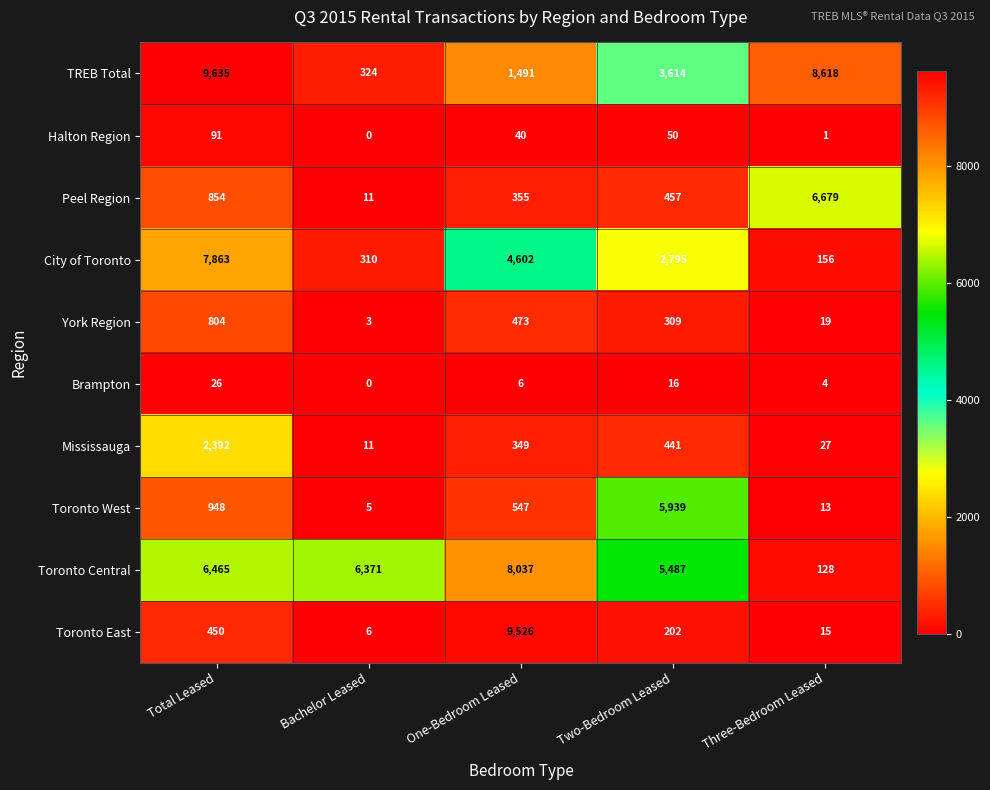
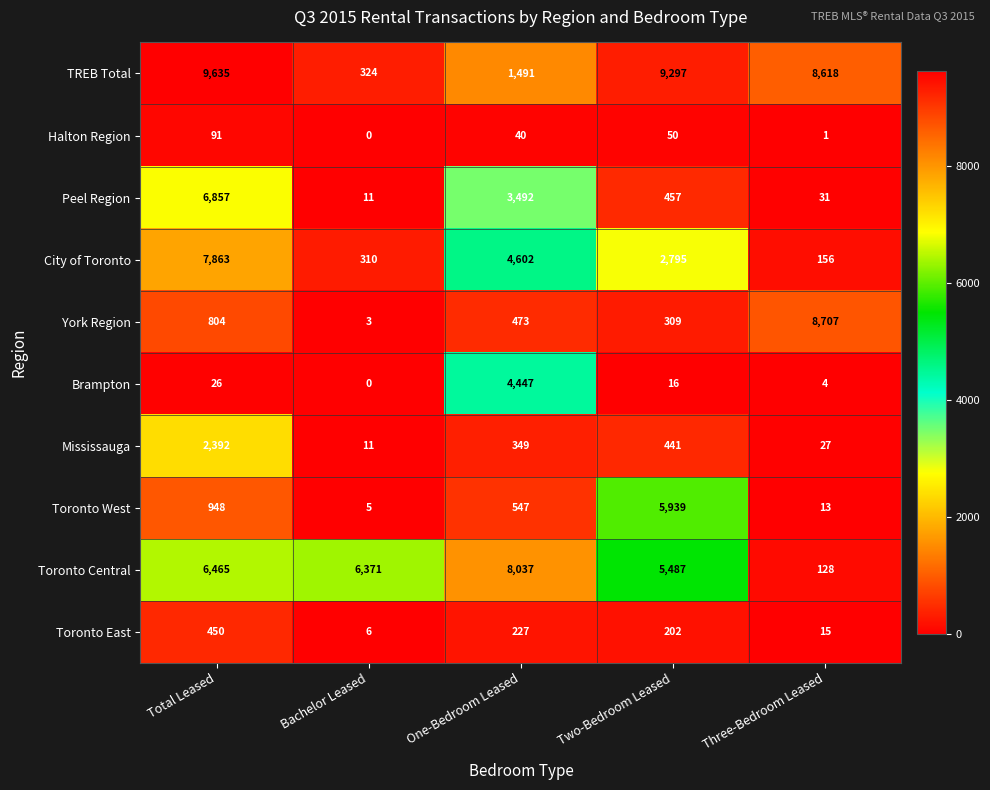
TREB Total, Two-Bedroom Leased: 3,614 -> 9,297
Peel Region, Total Leased: 854 -> 6,857
Peel Region, One-Bedroom Leased: 355 -> 3,492
Peel Region, Three-Bedroom Leased: 6,679 -> 31
York Region, Three-Bedroom Leased: 19 -> 8,707
Brampton, One-Bedroom Leased: 6 -> 4,447
Toronto East, One-Bedroom Leased: 9,526 -> 227
